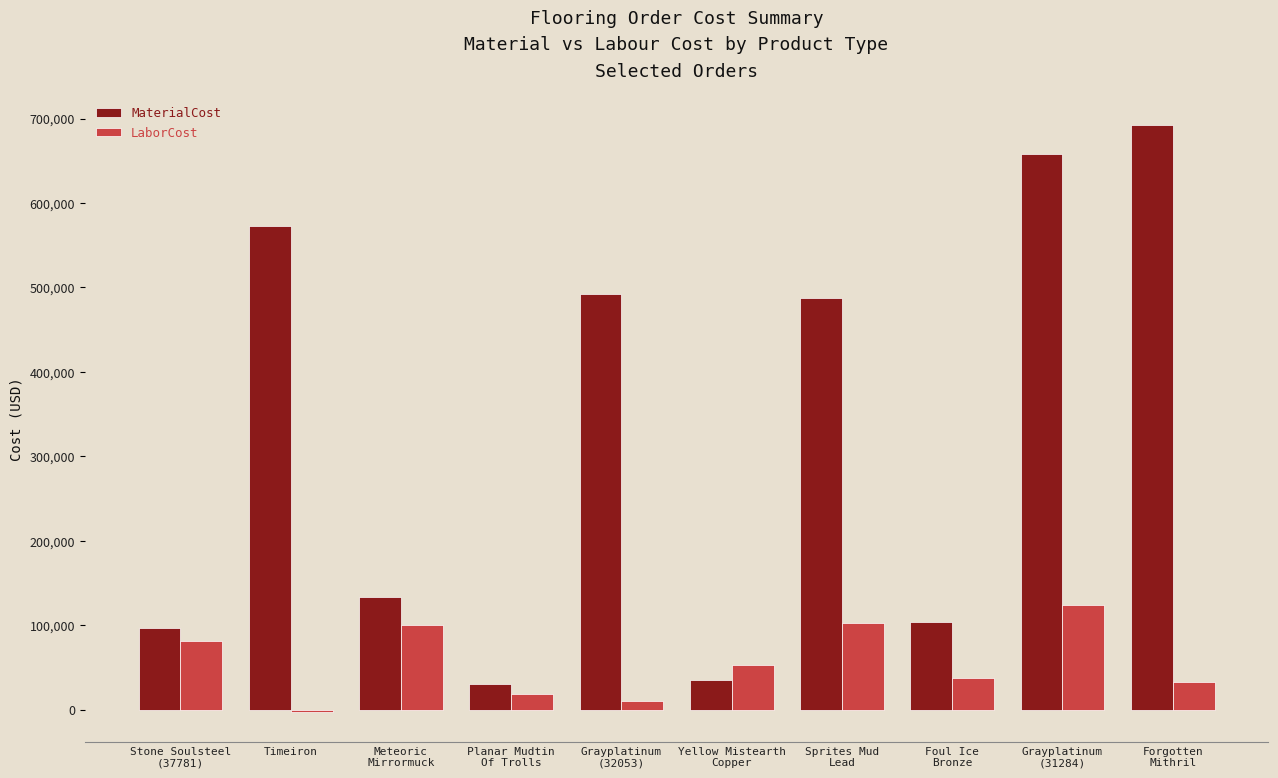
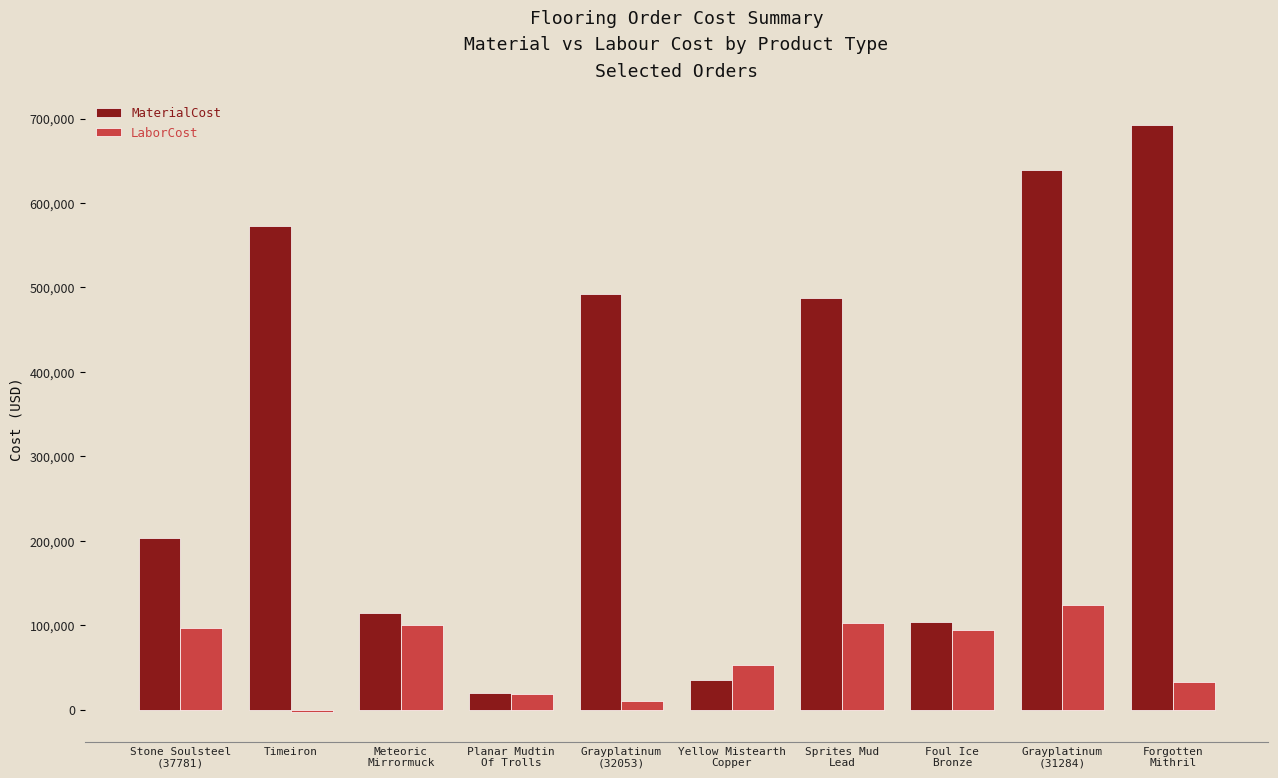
MaterialCost, Stone Soulsteel (37781): 100,000 -> 200,000
LaborCost, Stone Soulsteel (37781): 80,000 -> 100,000
MaterialCost, Meteoric Mirrormuck: 130,000 -> 110,000
MaterialCost, Planar Mudtin Of Trolls: 30,000 -> 20,000
LaborCost, Foul Ice Bronze: 40,000 -> 90,000
MaterialCost, Grayplatinum (31284): 660,000 -> 640,000
